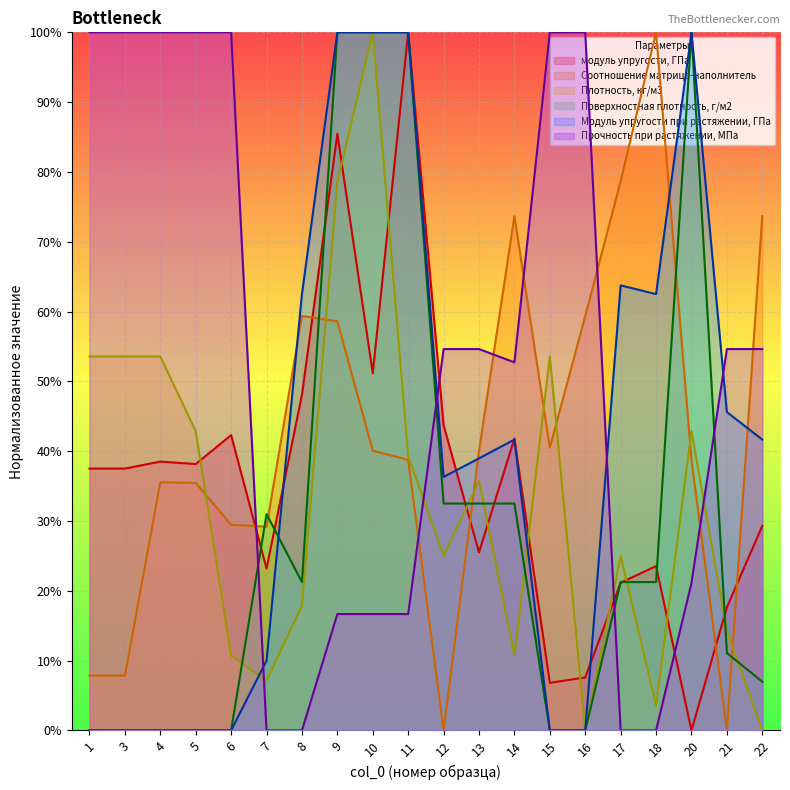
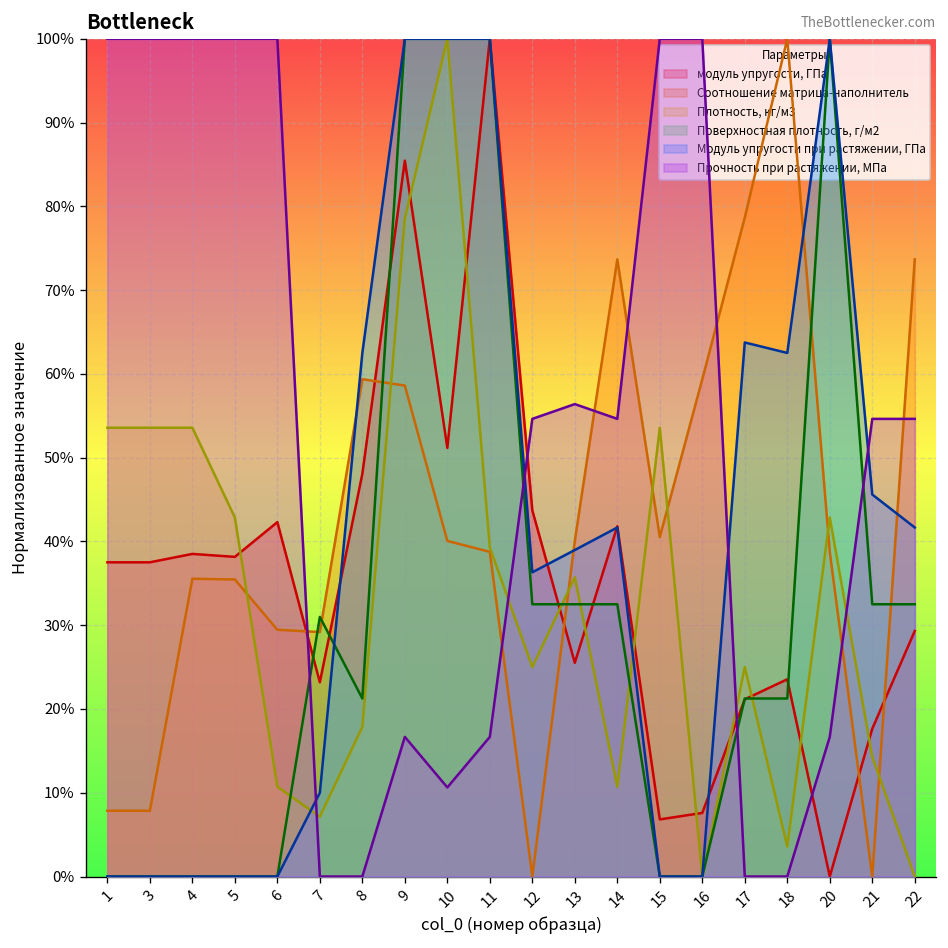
Прочность при растяжении, МПа, 10: 17% -> 11%
Прочность при растяжении, МПа, 13: 55% -> 56%
Прочность при растяжении, МПа, 14: 53% -> 55%
Прочность при растяжении, МПа, 20: 21% -> 17%
Поверхностная плотность, г/м2, 21: 11% -> 33%
Поверхностная плотность, г/м2, 22: 7% -> 33%
